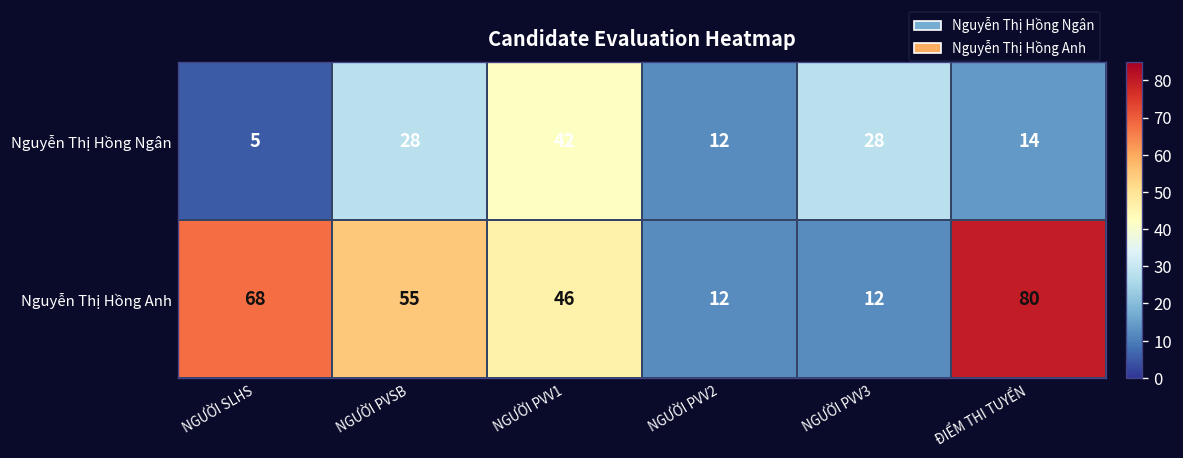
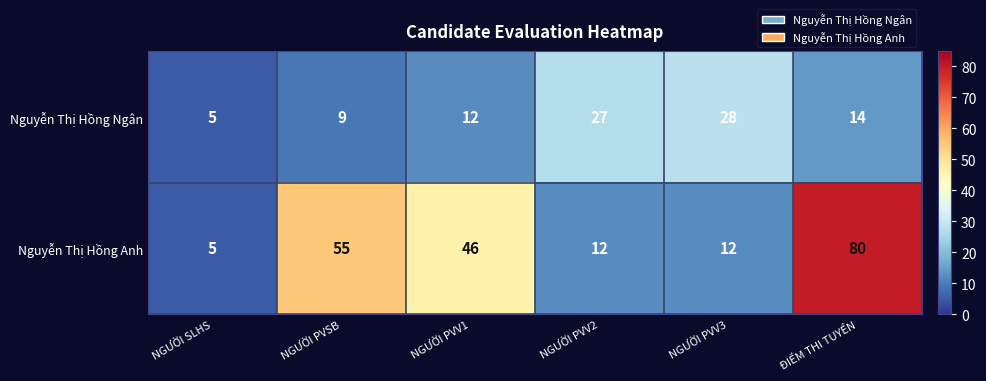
Nguyễn Thị Hồng Ngân, NGƯỜI PVSB: 28 -> 9
Nguyễn Thị Hồng Ngân, NGƯỜI PVV1: 42 -> 12
Nguyễn Thị Hồng Ngân, NGƯỜI PVV2: 12 -> 27
Nguyễn Thị Hồng Anh, NGƯỜI SLHS: 68 -> 5
